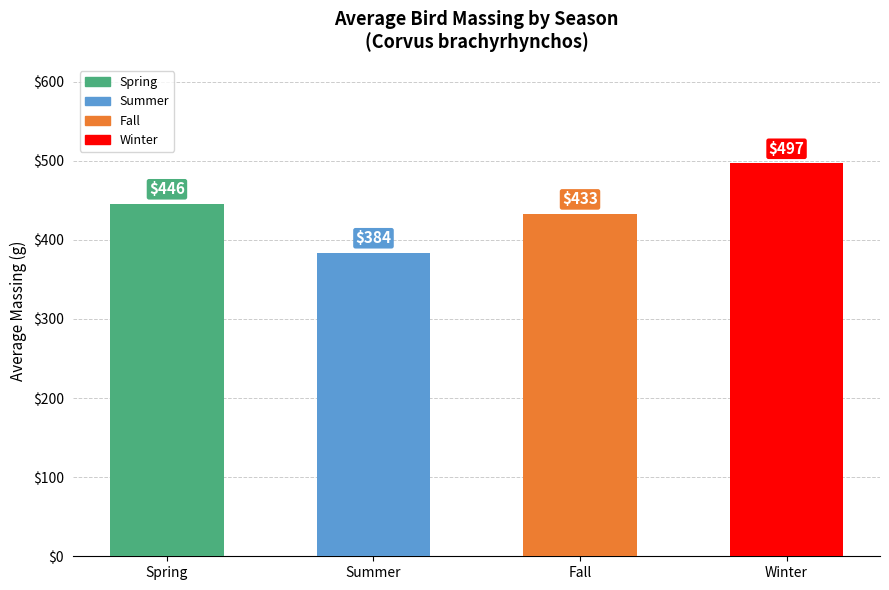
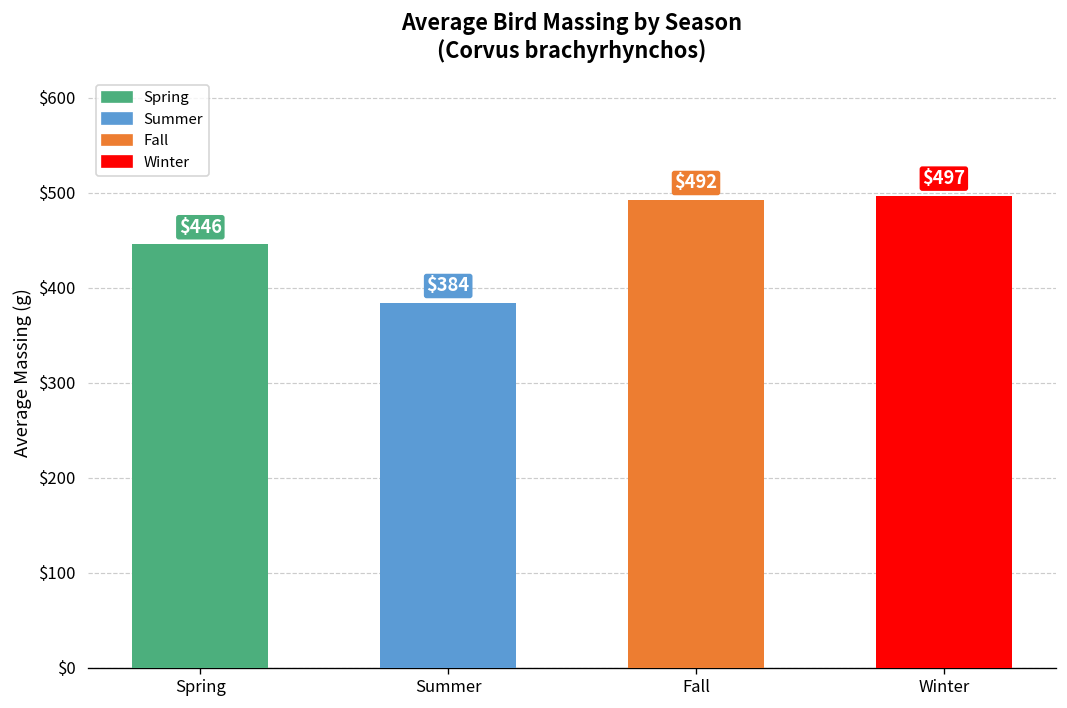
Fall: $433 -> $492
